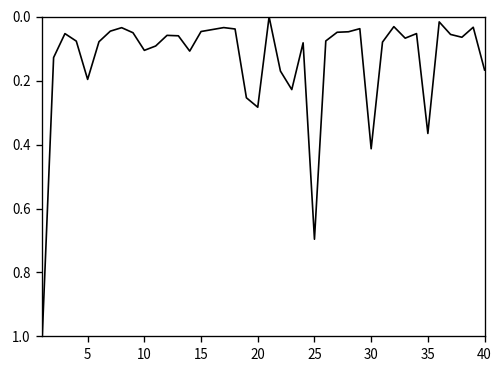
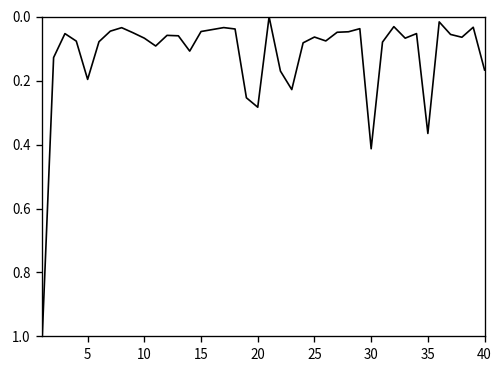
10: 0.11 -> 0.07
25: 0.70 -> 0.06
